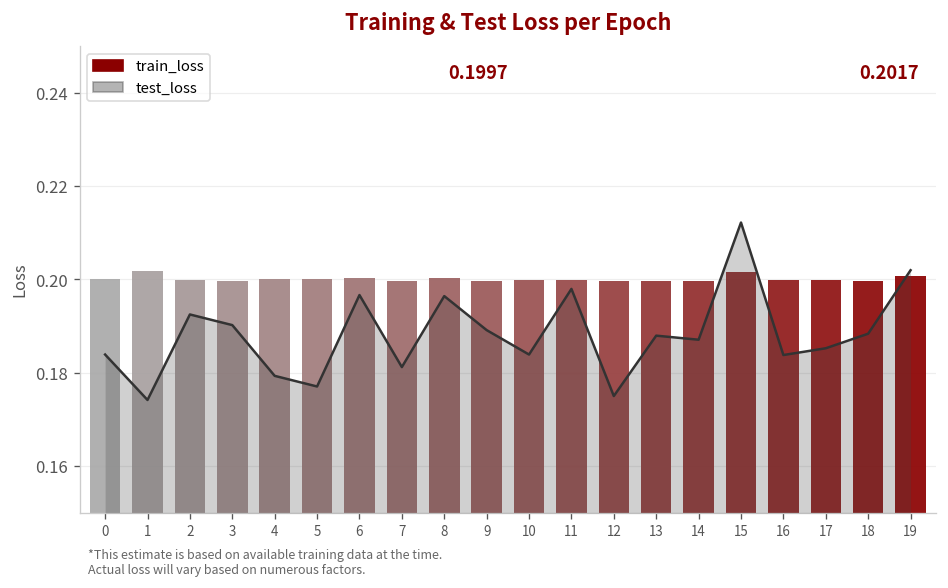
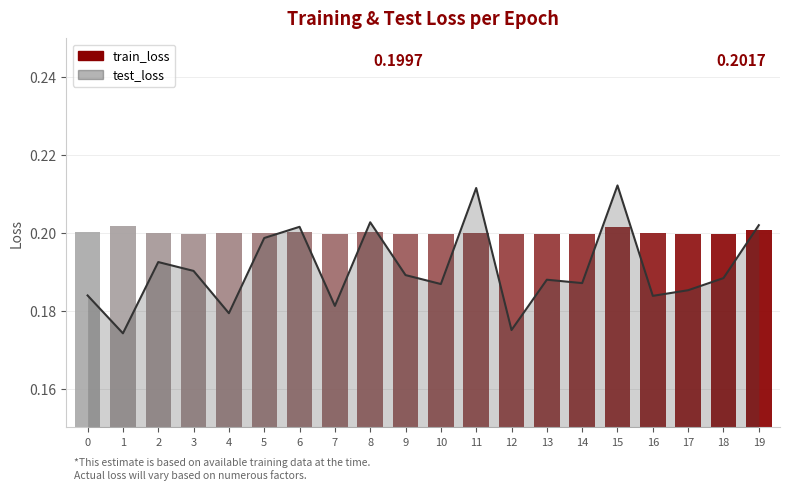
test_loss, 5: 0.177 -> 0.199
test_loss, 6: 0.197 -> 0.202
test_loss, 8: 0.196 -> 0.203
test_loss, 10: 0.184 -> 0.187
test_loss, 11: 0.198 -> 0.212
